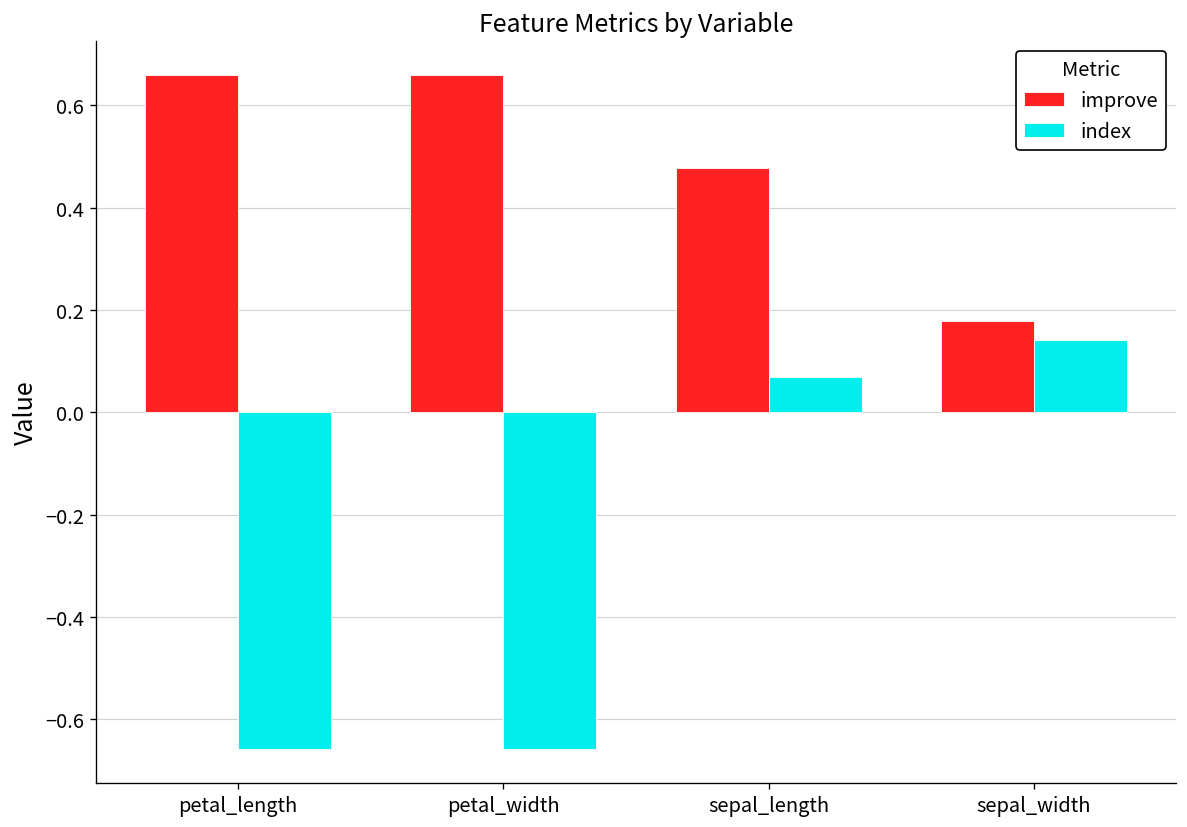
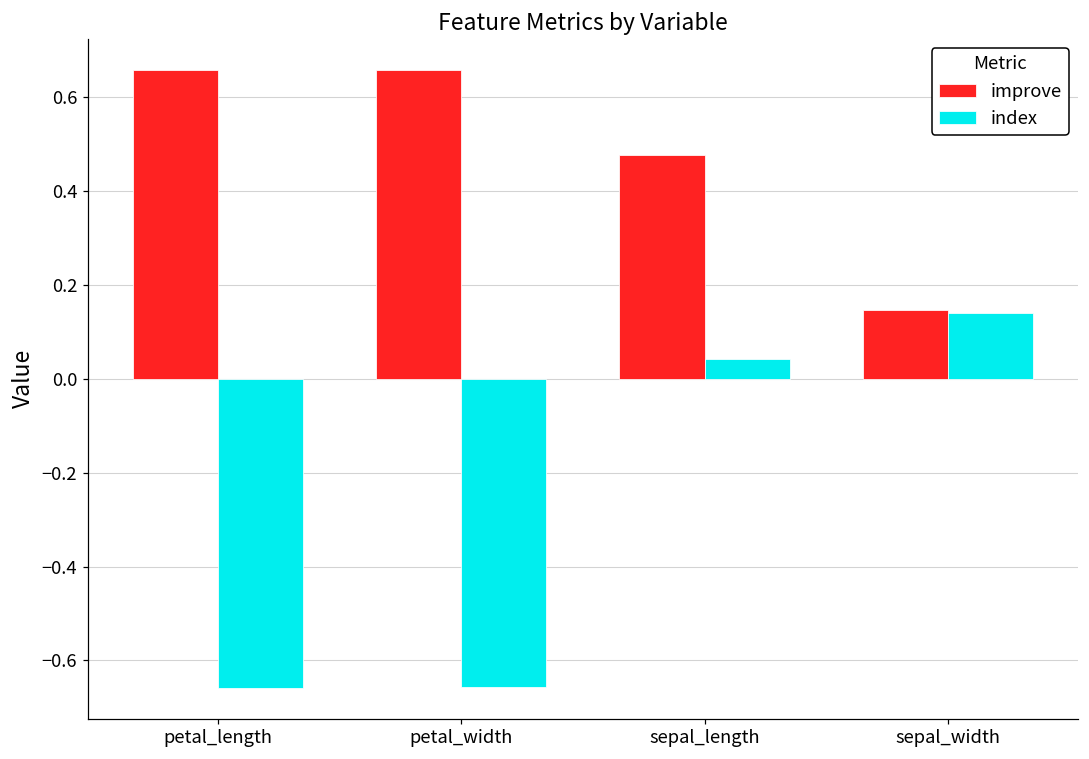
index, sepal_length: 0.07 -> 0.04
improve, sepal_width: 0.18 -> 0.15
